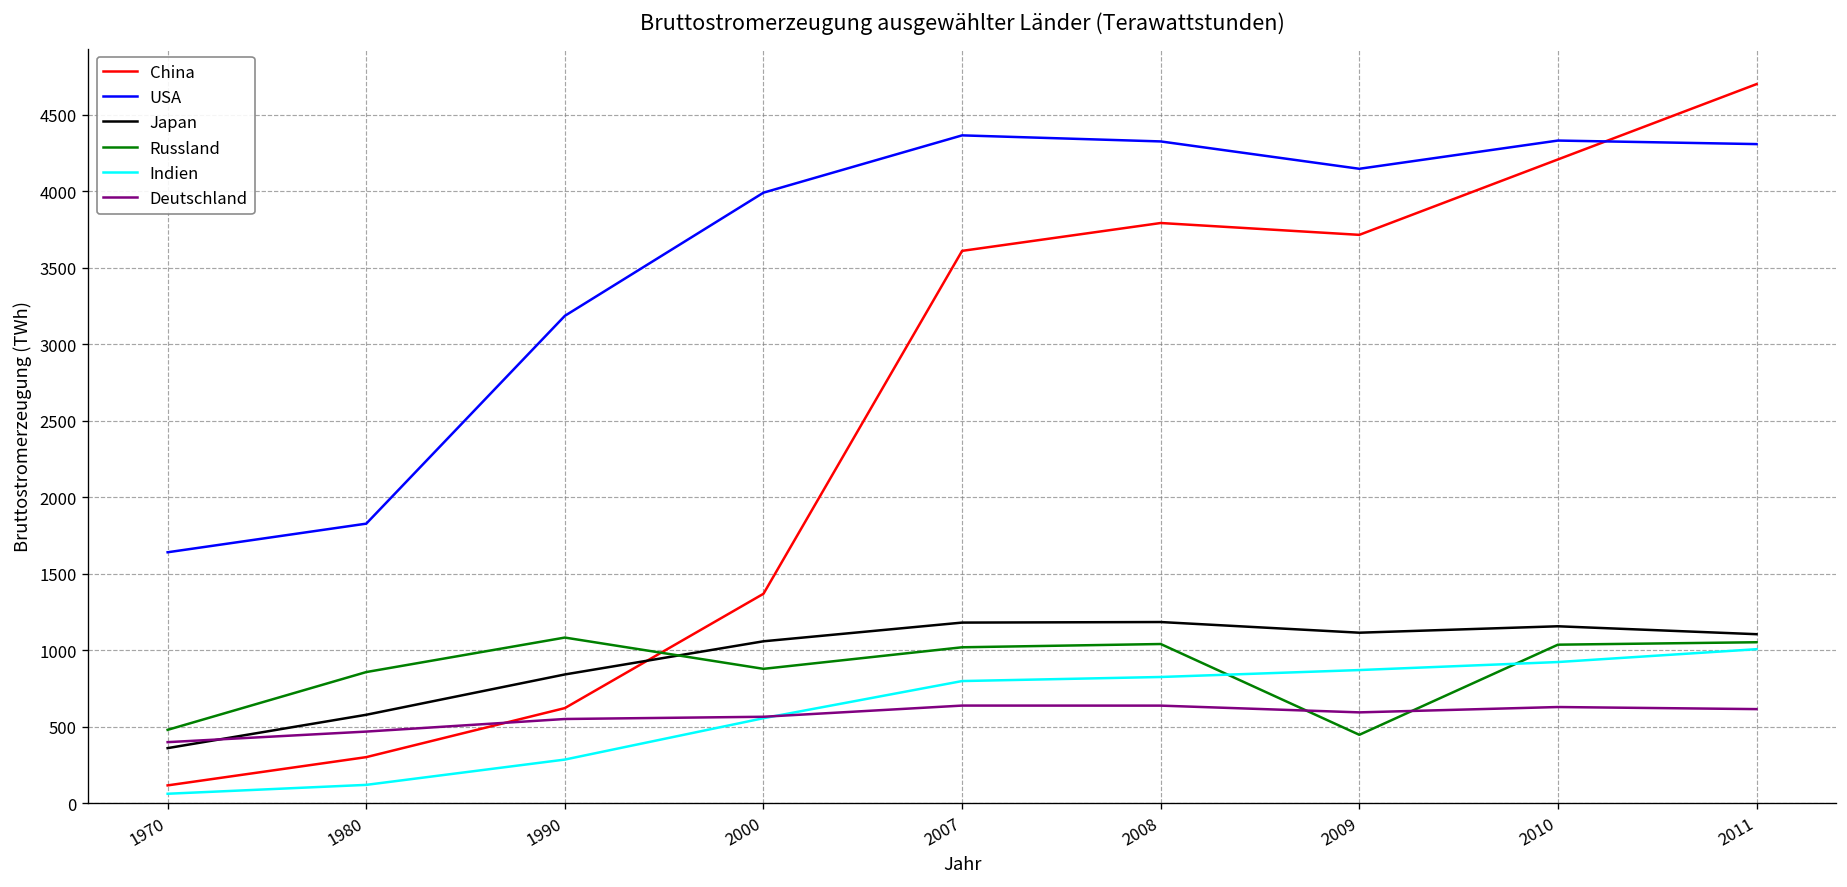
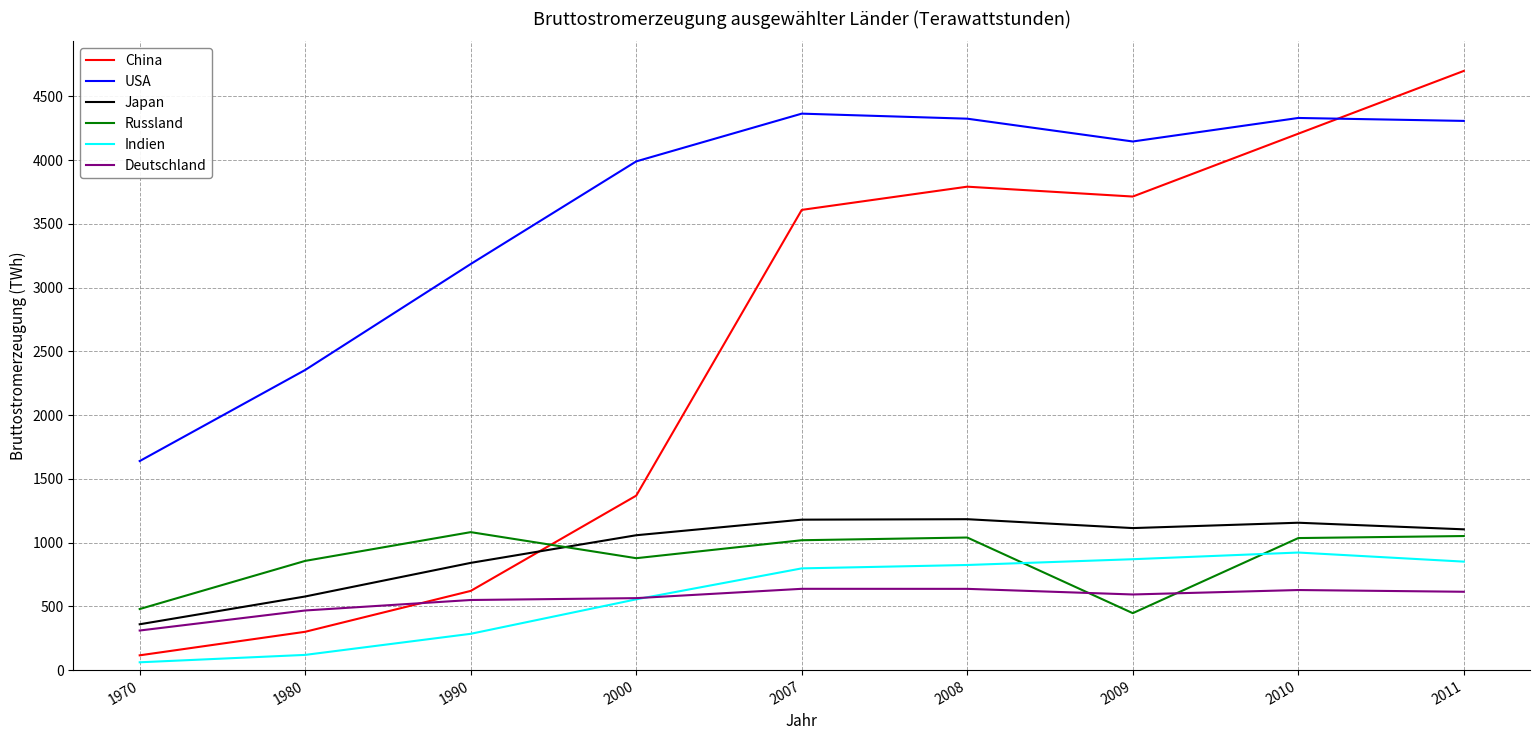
Deutschland, 1970: 400 -> 310
USA, 1980: 1830 -> 2350
Indien, 2011: 1010 -> 850
